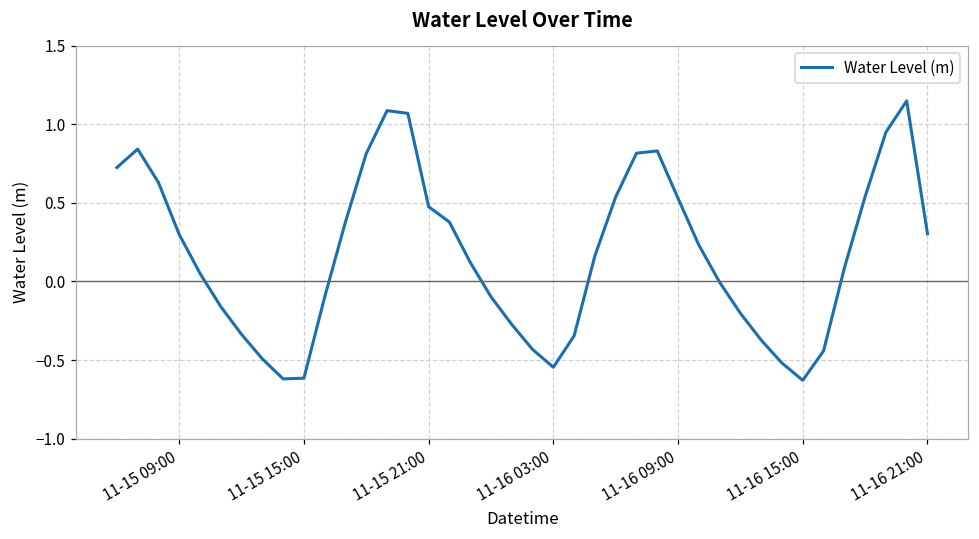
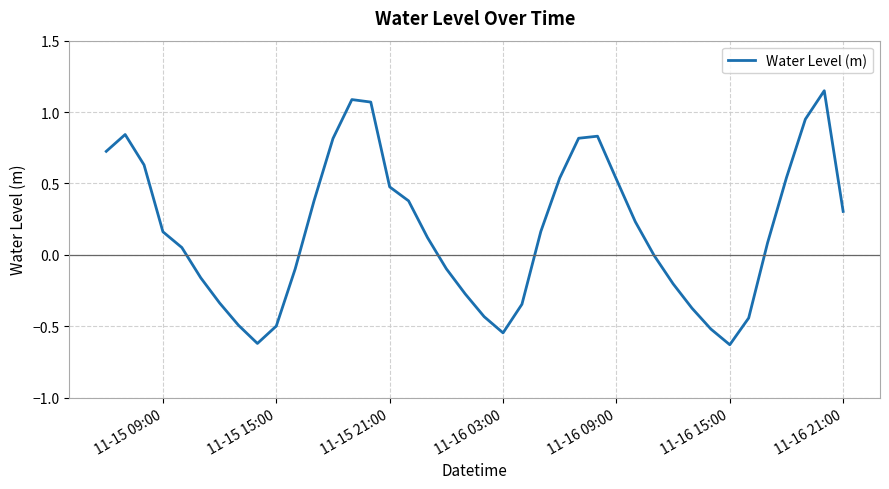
11-15 09:00: 0.30 -> 0.16
11-15 15:00: -0.62 -> -0.50
